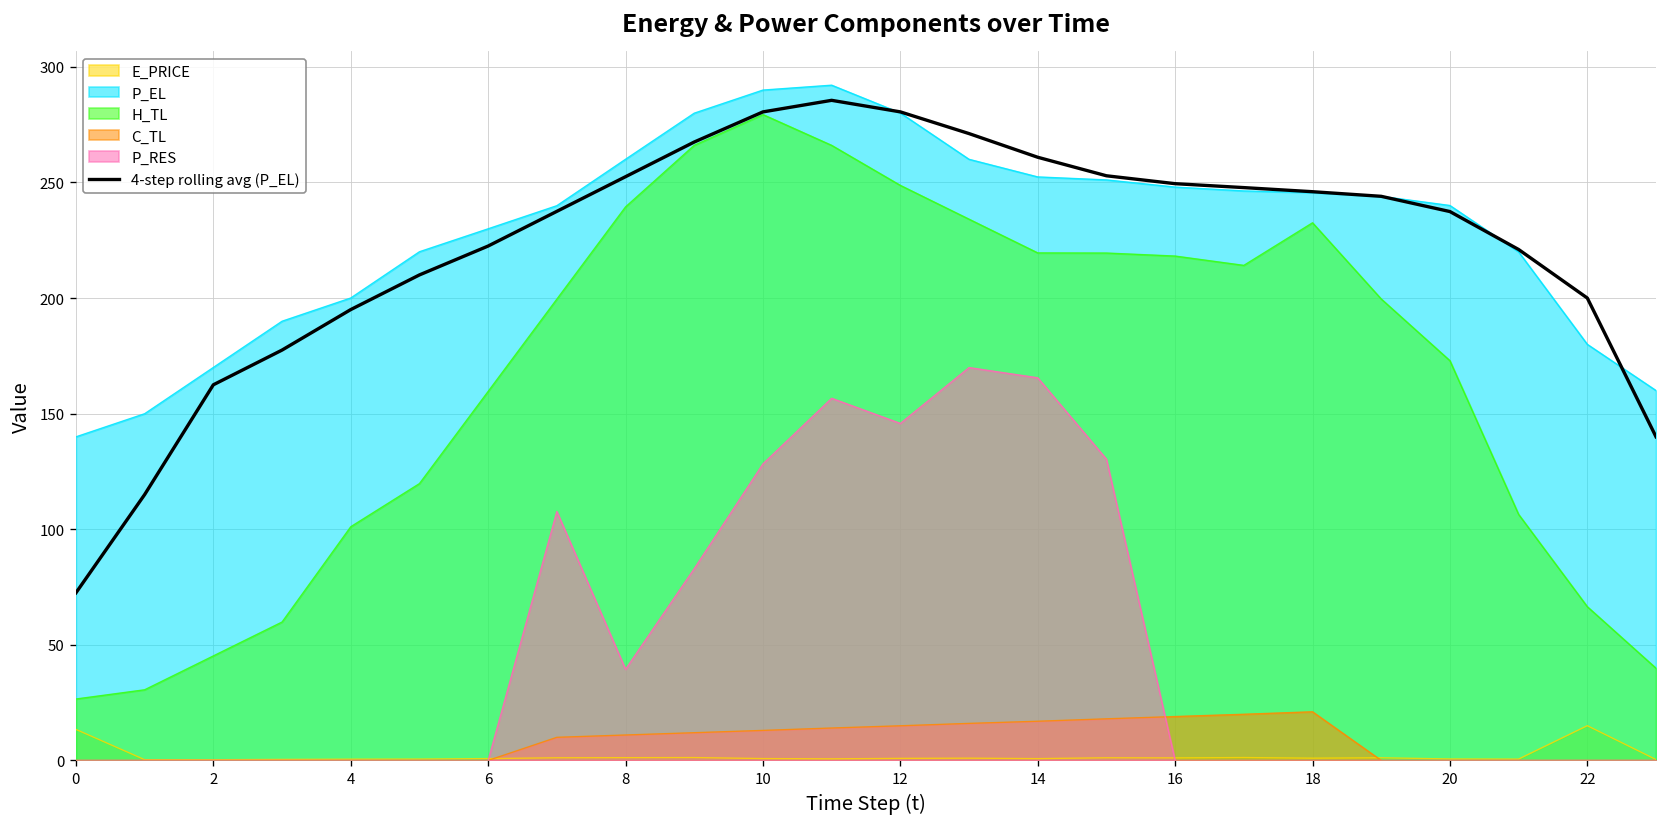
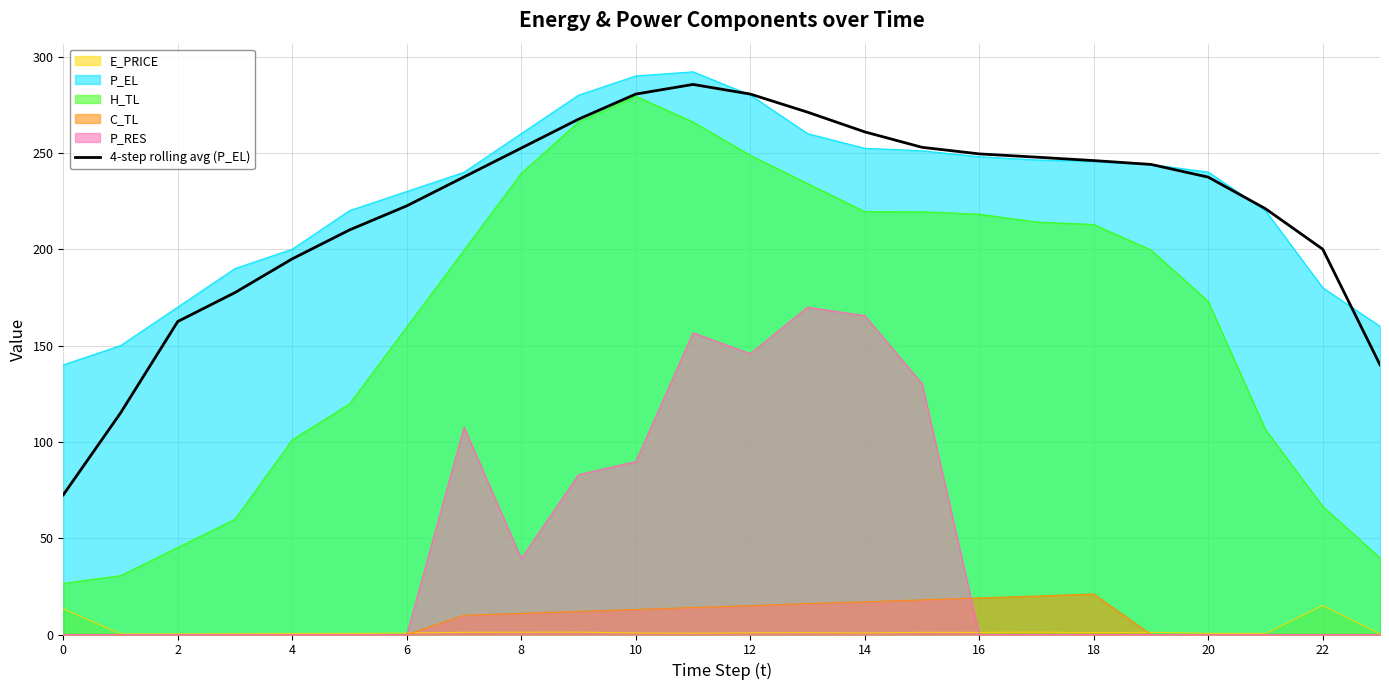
P_RES, 10: 128 -> 90
H_TL, 18: 233 -> 213
